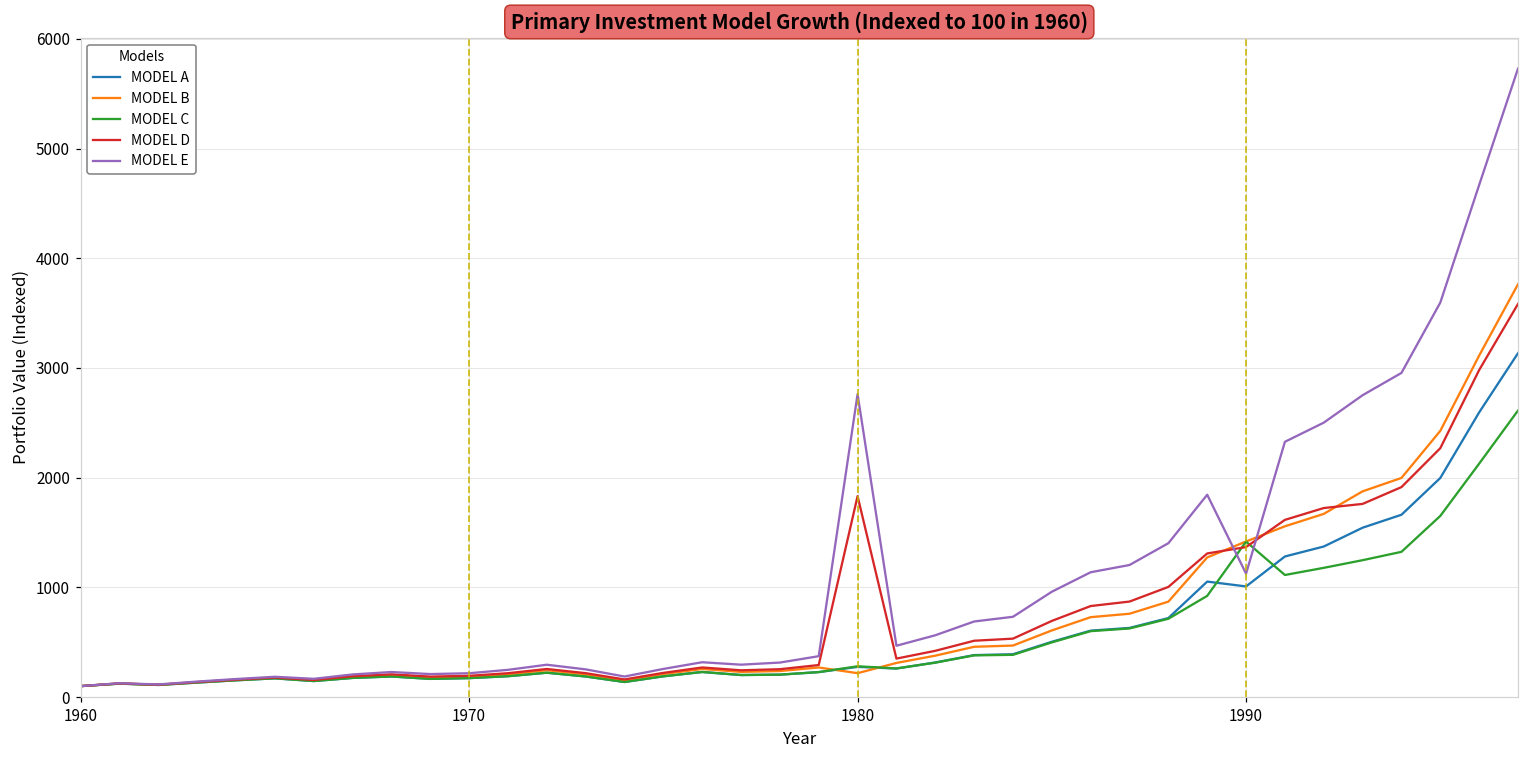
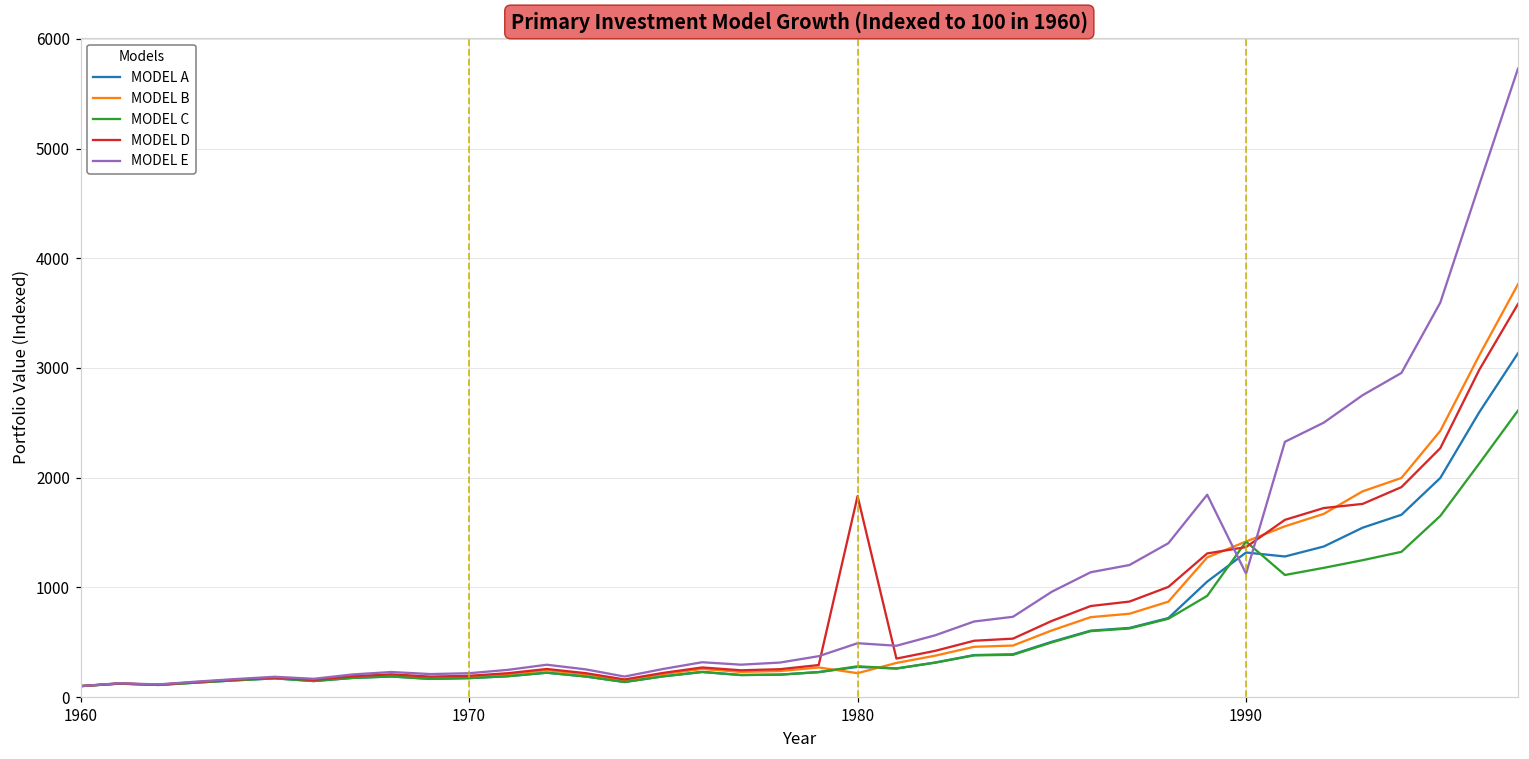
MODEL E, 1980: 2800 -> 500
MODEL A, 1990: 1000 -> 1300
